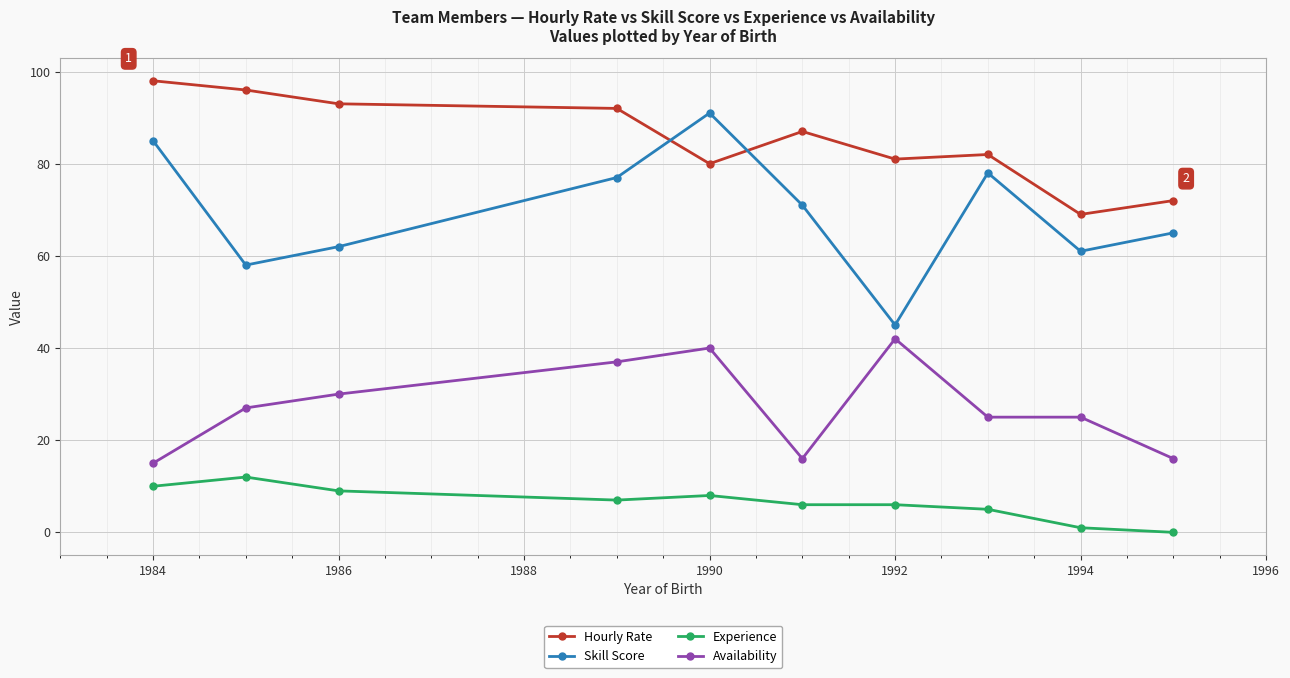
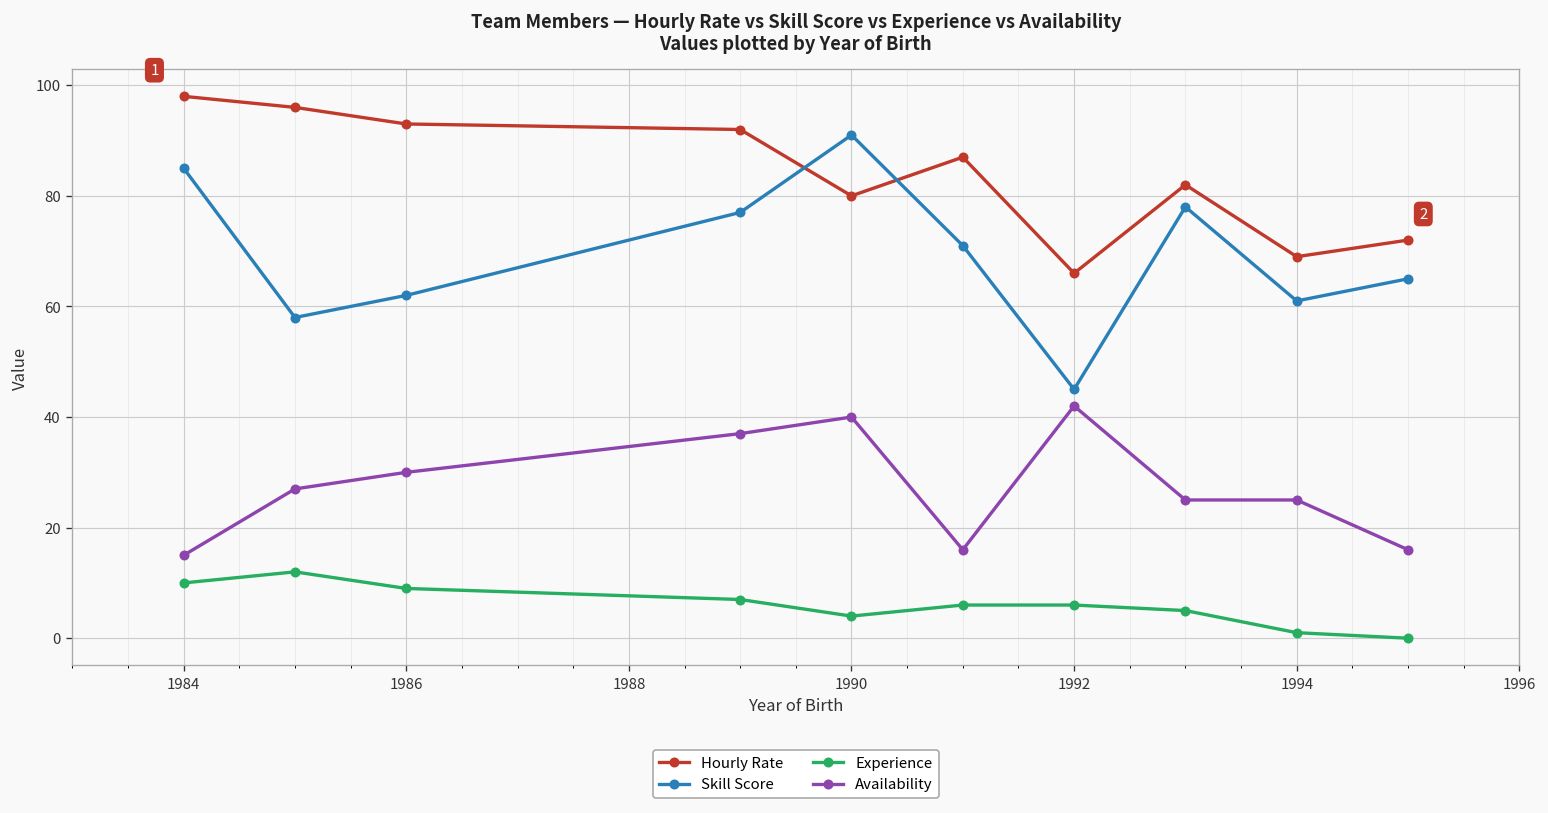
Experience, 1990: 8 -> 4
Hourly Rate, 1992: 81 -> 66
